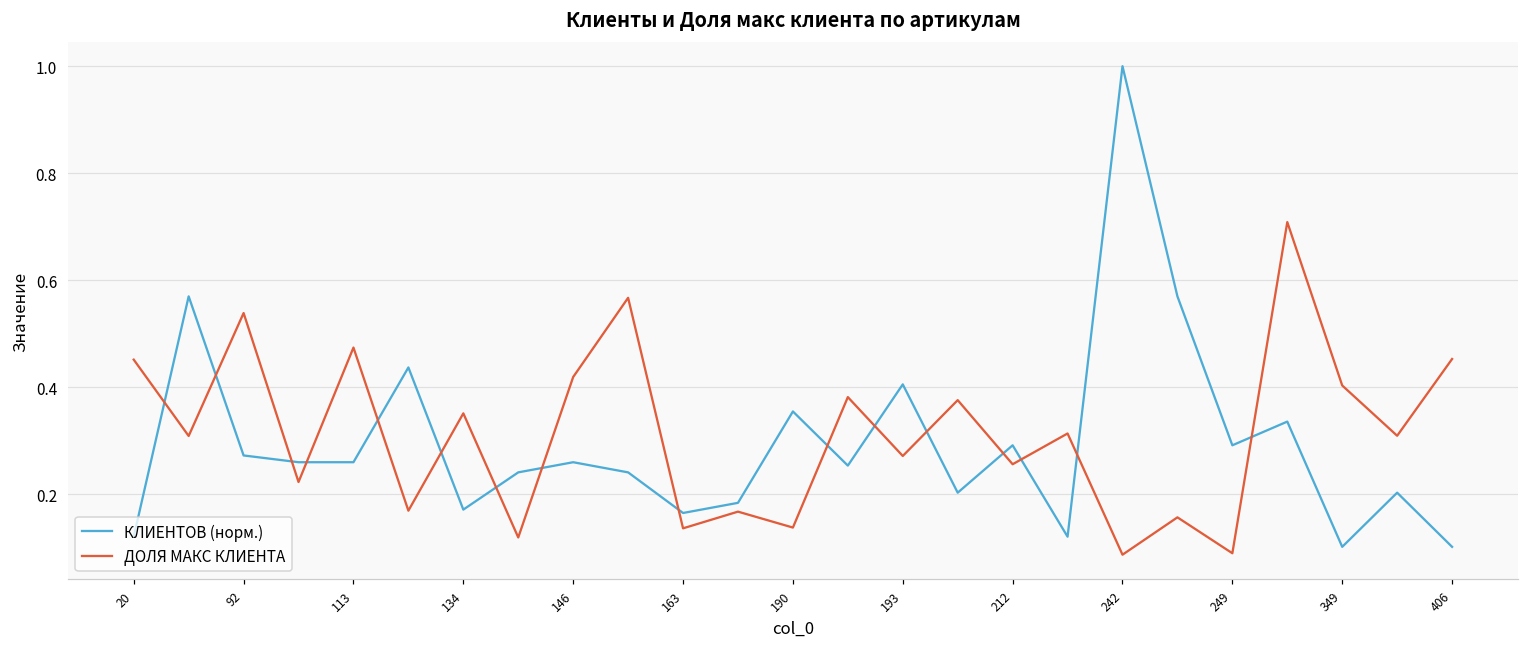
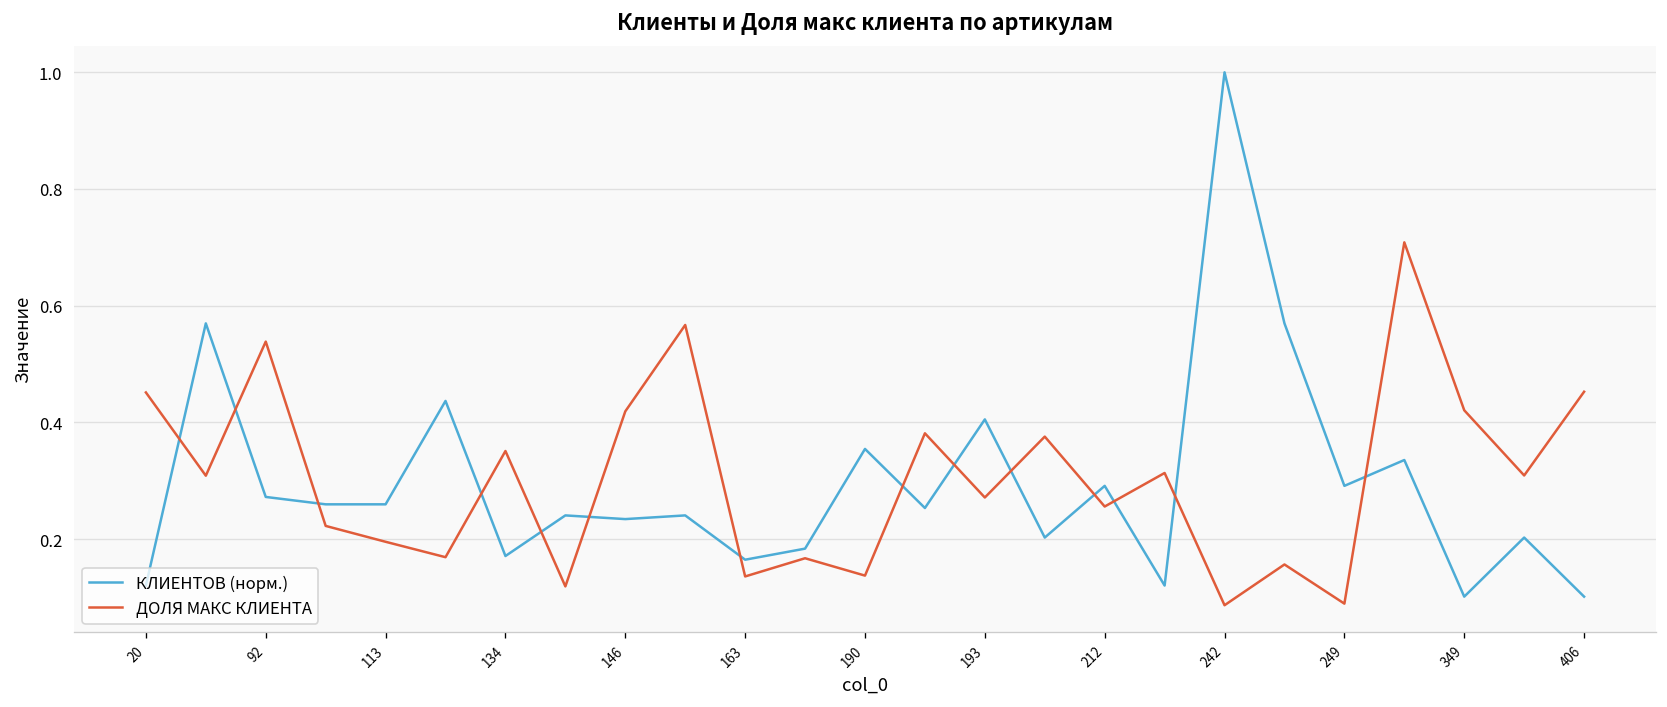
ДОЛЯ МАКС КЛИЕНТА, 113: 0.47 -> 0.20
КЛИЕНТОВ (норм.), 146: 0.26 -> 0.23
ДОЛЯ МАКС КЛИЕНТА, 349: 0.40 -> 0.42
